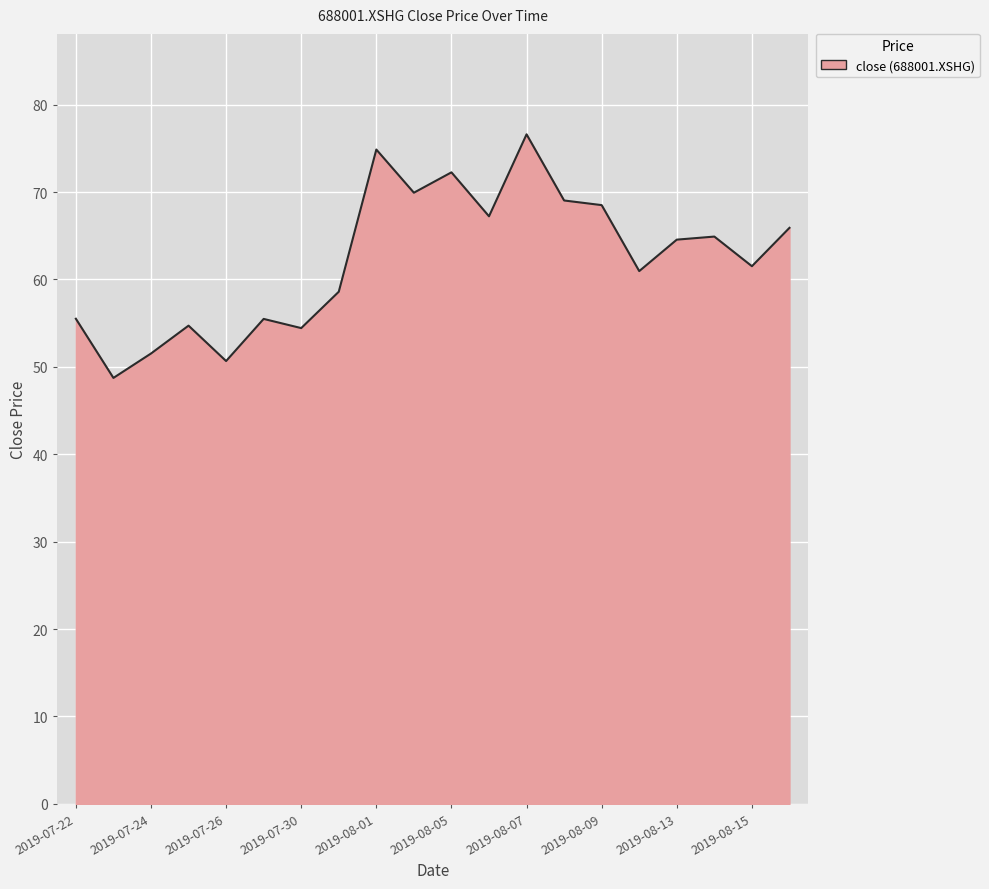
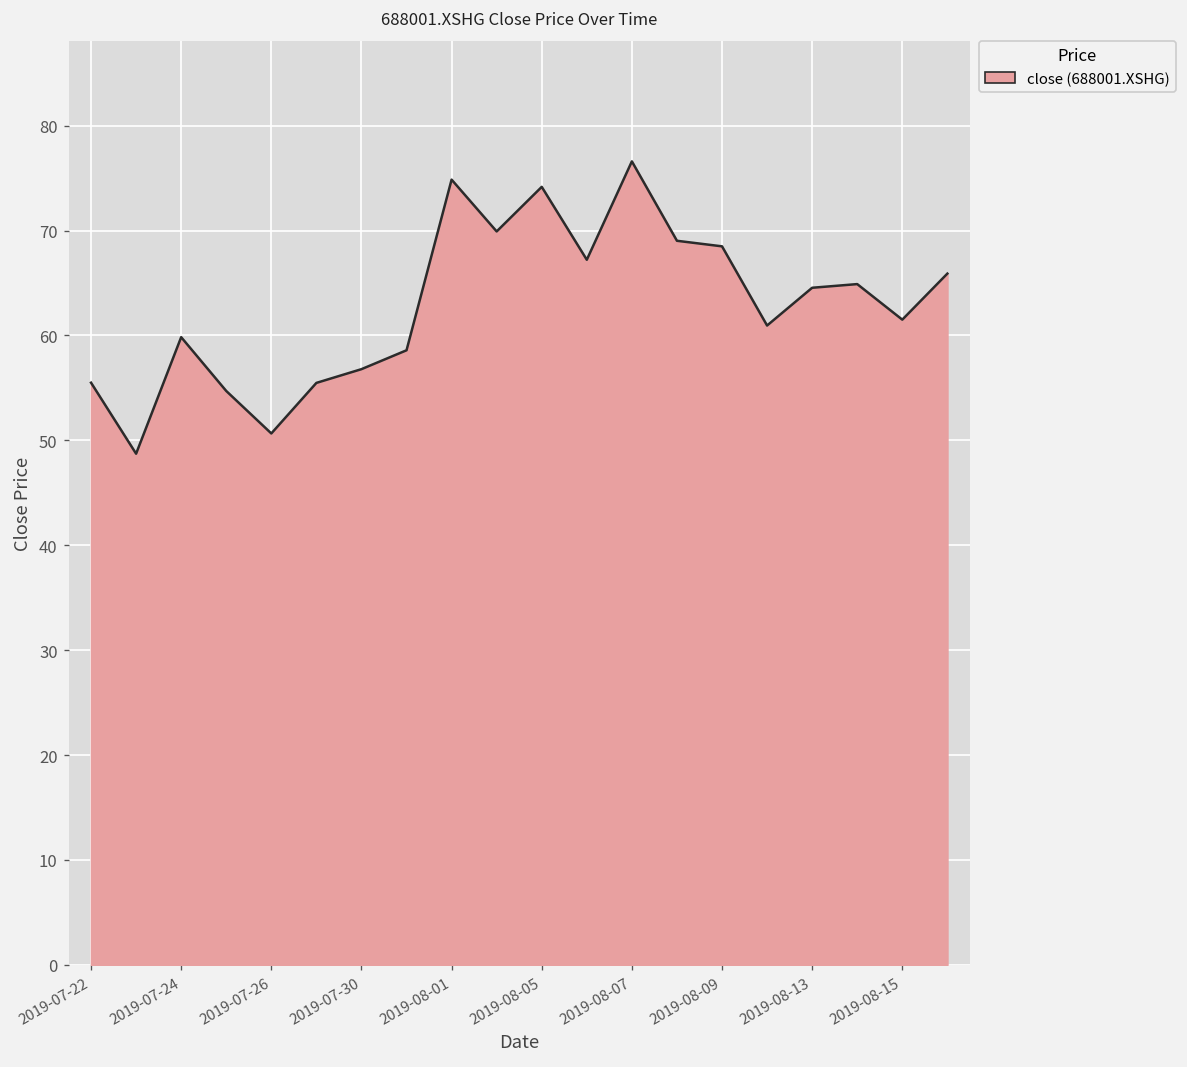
2019-07-24: 52 -> 60
2019-07-30: 54 -> 57
2019-08-05: 72 -> 74
